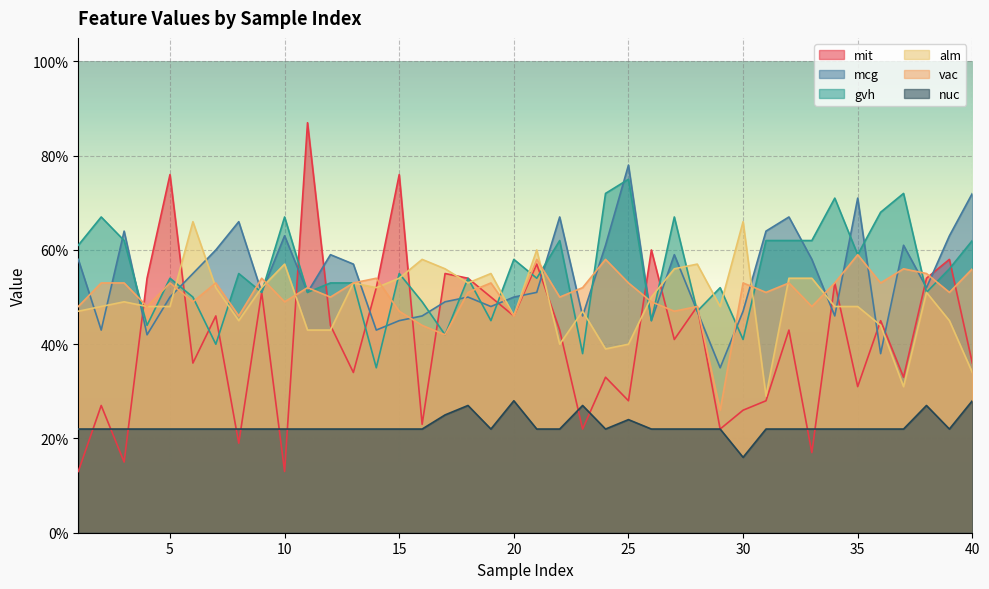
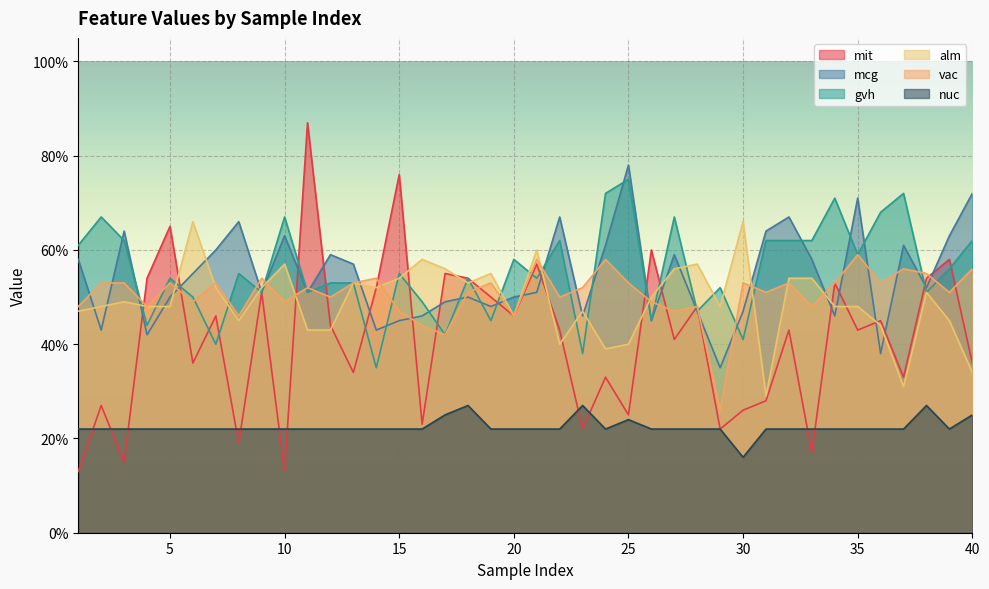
mit, 5: 76% -> 65%
nuc, 20: 28% -> 22%
mit, 25: 28% -> 25%
mit, 35: 31% -> 43%
nuc, 40: 28% -> 25%
